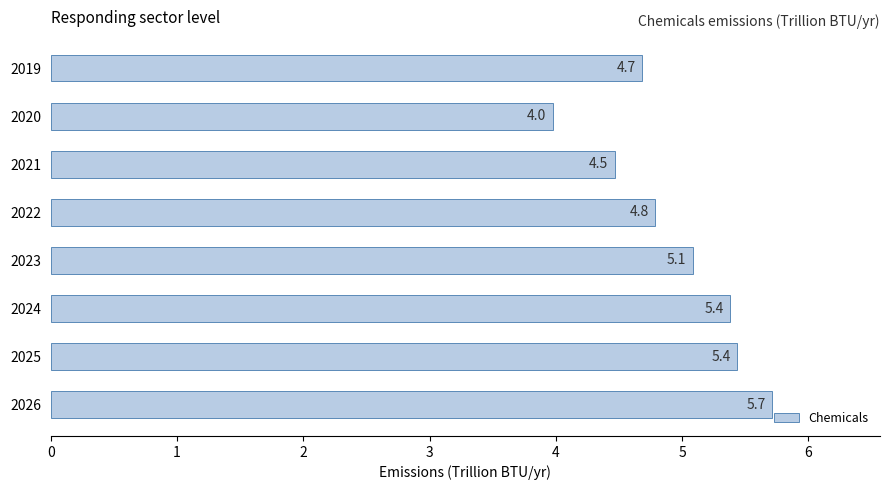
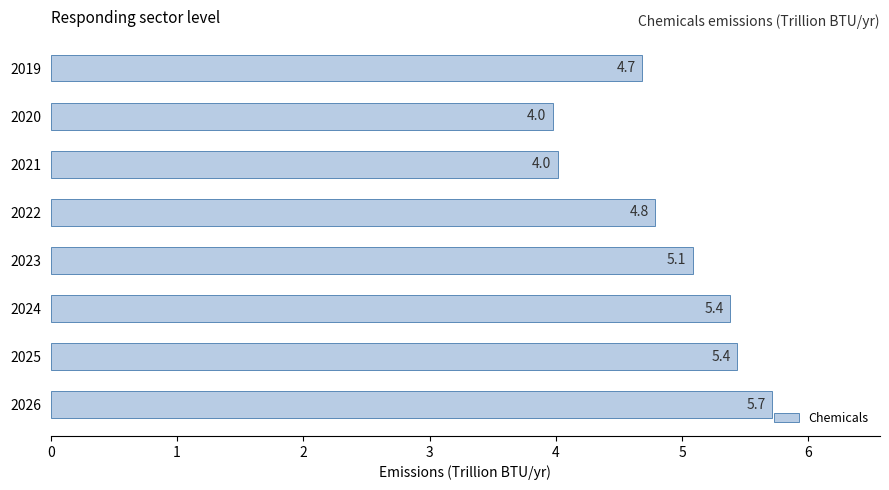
2021: 4.5 -> 4.0
